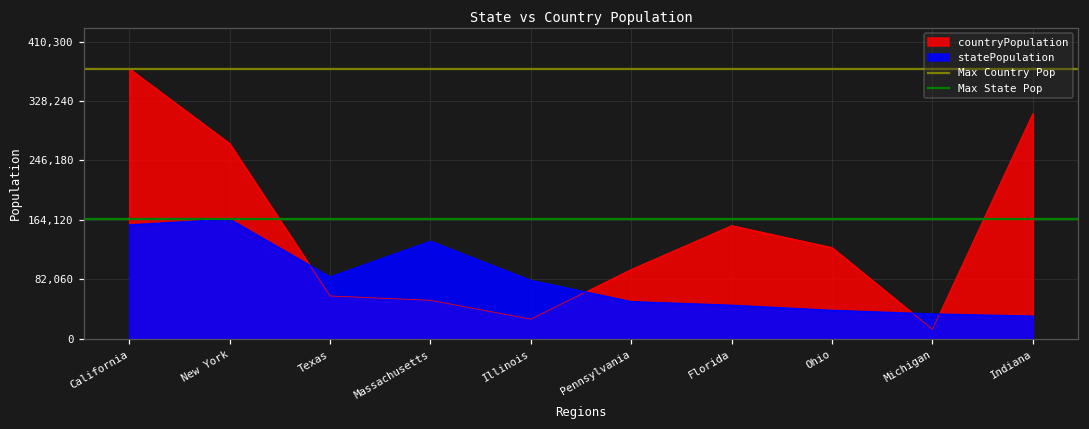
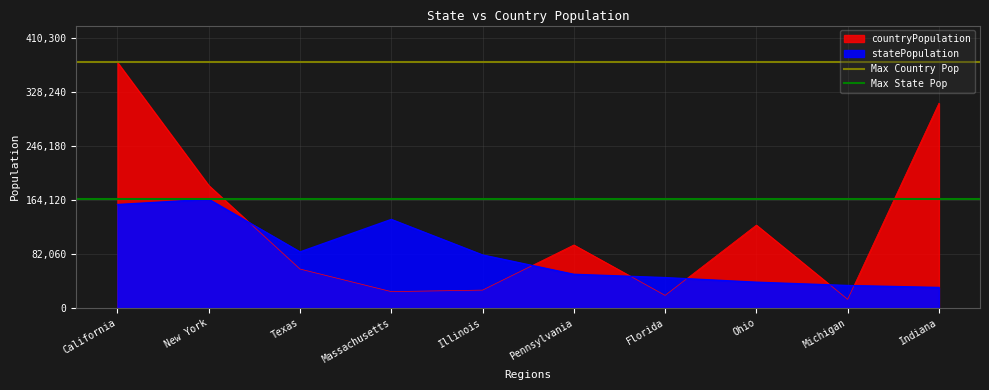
countryPopulation, New York: 270,000 -> 190,000
countryPopulation, Massachusetts: 50,000 -> 20,000
countryPopulation, Florida: 160,000 -> 20,000
